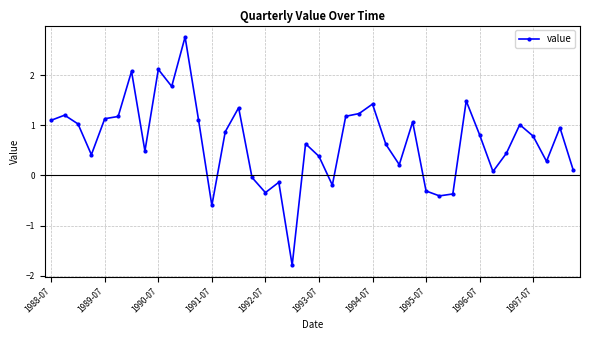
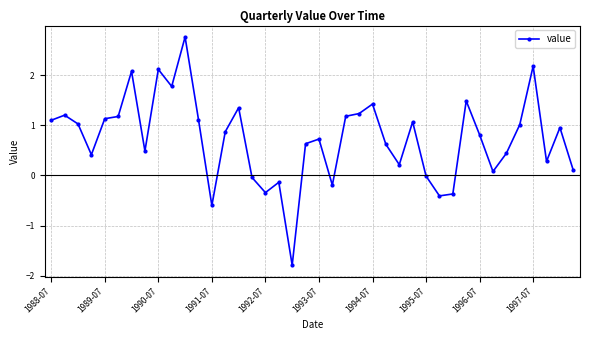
1993-07: 0.4 -> 0.7
1995-07: -0.3 -> 0.0
1997-07: 0.8 -> 2.2
